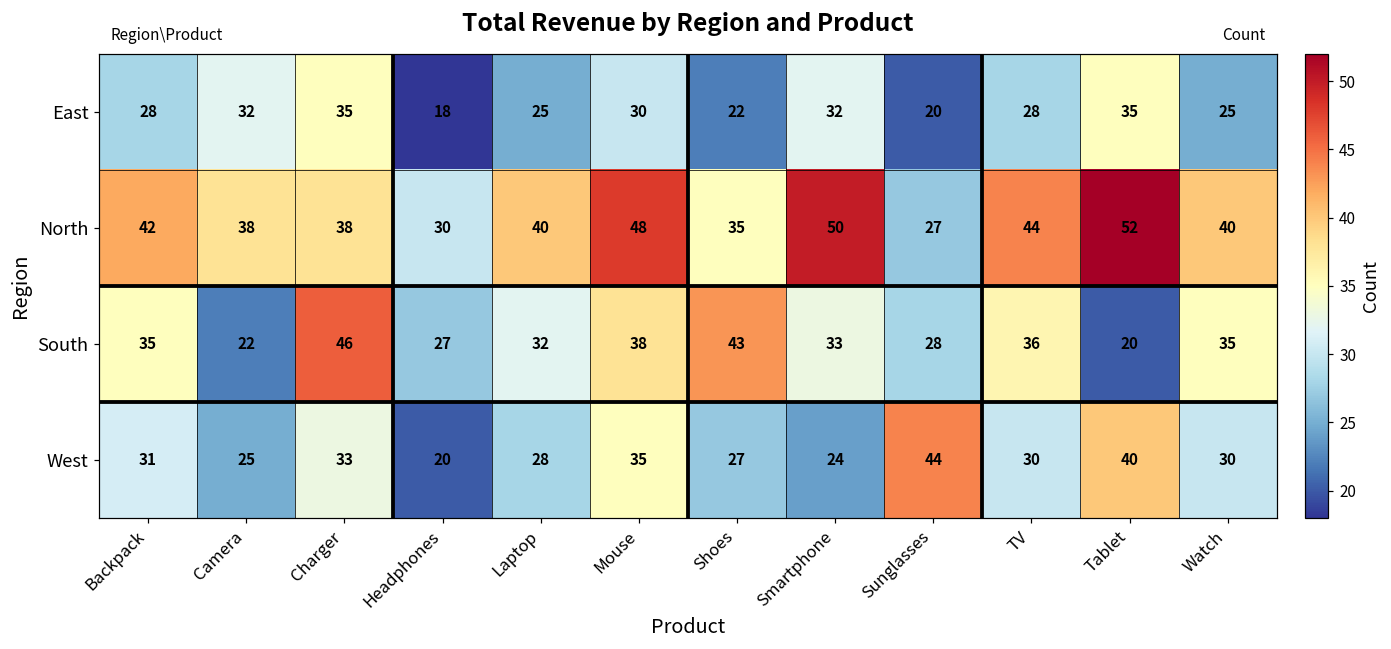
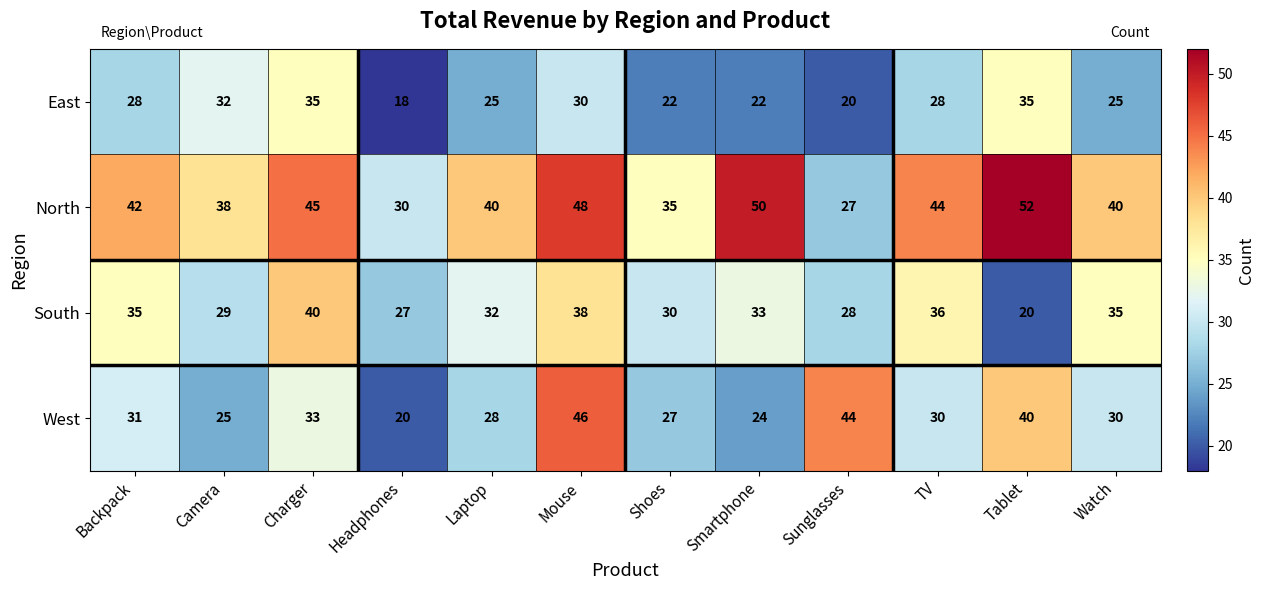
East, Smartphone: 32 -> 22
North, Charger: 38 -> 45
South, Camera: 22 -> 29
South, Charger: 46 -> 40
South, Shoes: 43 -> 30
West, Mouse: 35 -> 46
